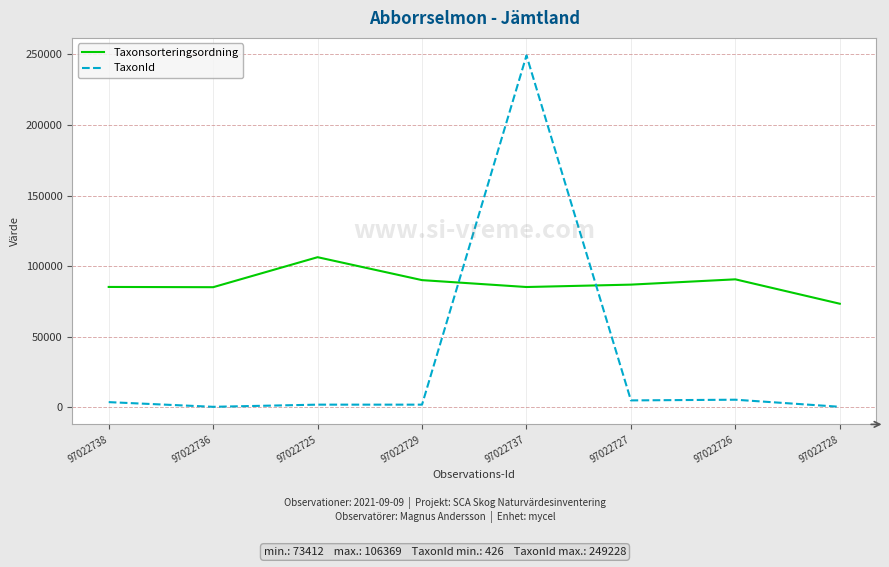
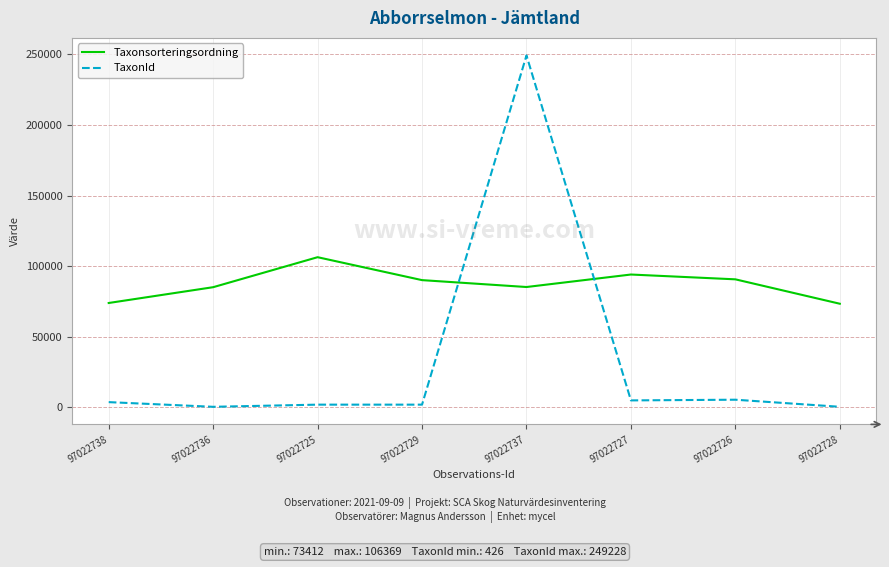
Taxonsorteringsordning, 97022738: 85000 -> 74000
Taxonsorteringsordning, 97022727: 87000 -> 94000
